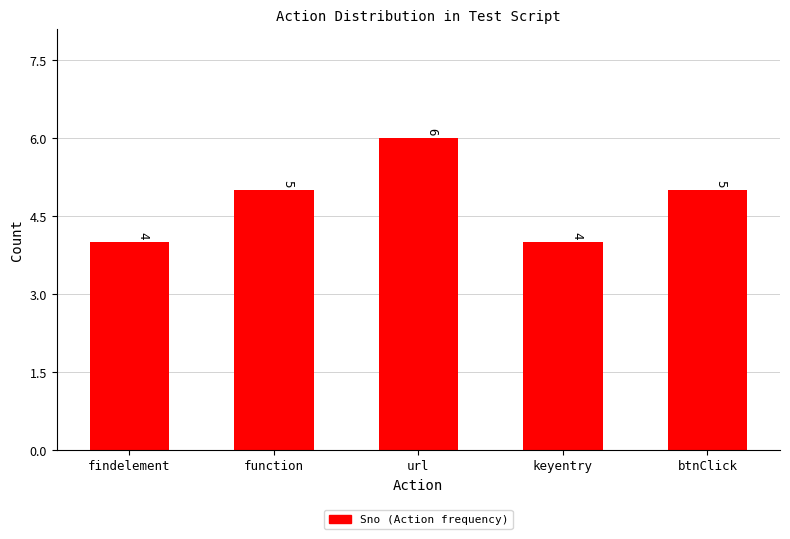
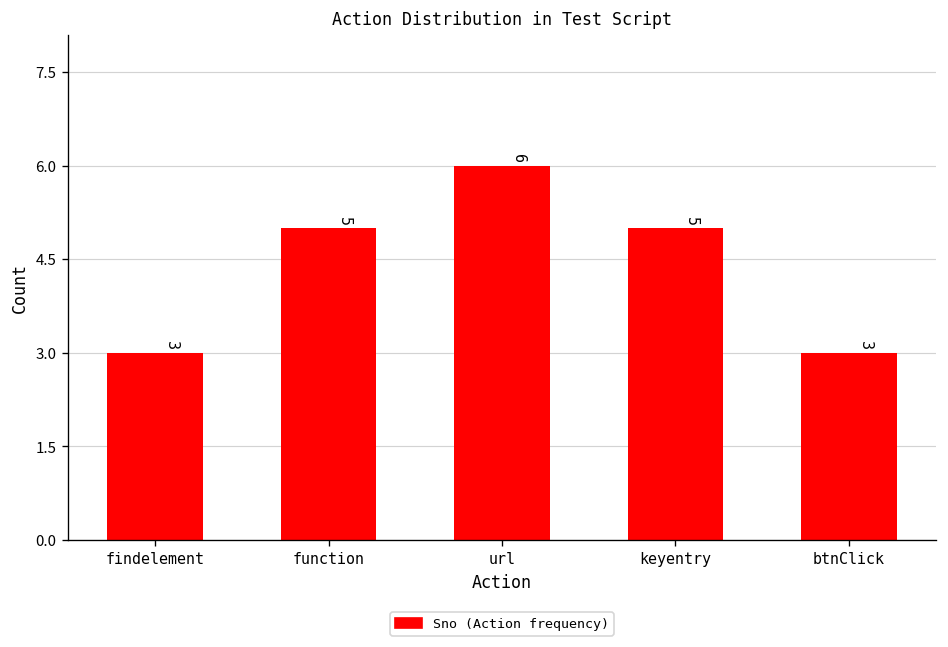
findelement: 4 -> 3
keyentry: 4 -> 5
btnClick: 5 -> 3
